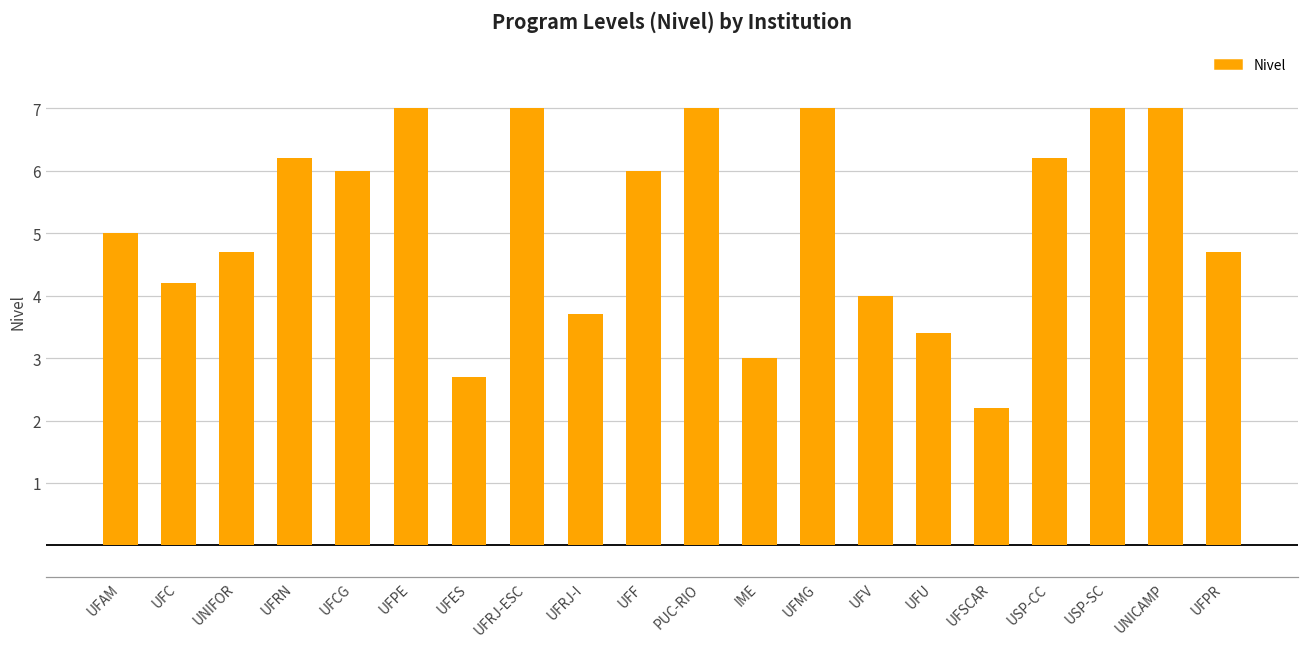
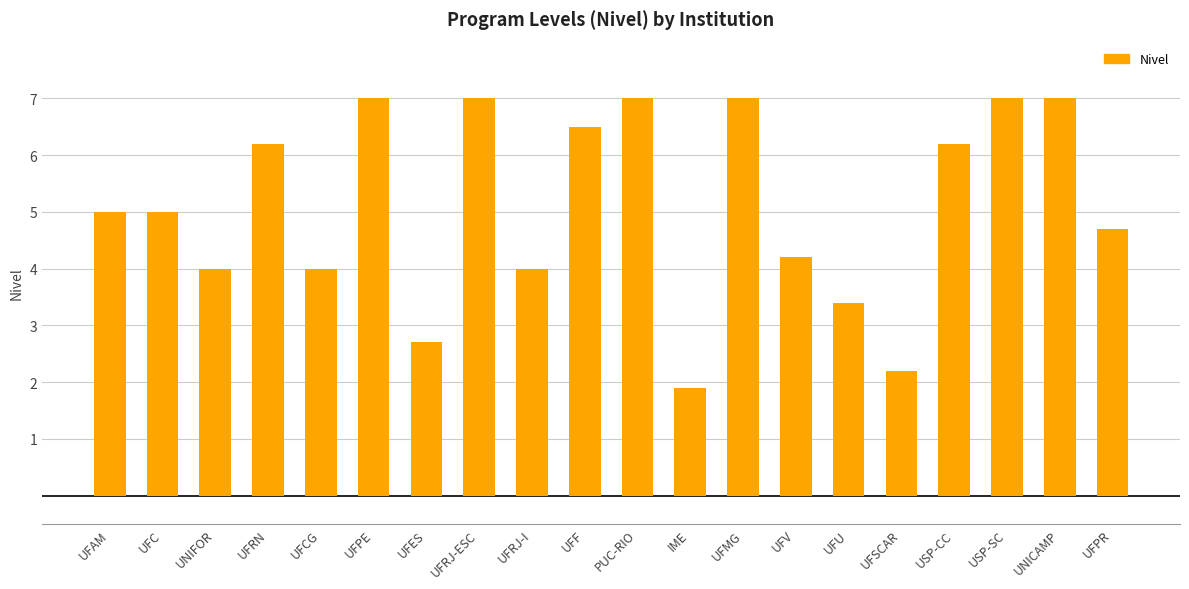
UFC: 4.2 -> 5.0
UNIFOR: 4.7 -> 4.0
UFCG: 6 -> 4
UFRJ-I: 3.7 -> 4.0
UFF: 6.0 -> 6.5
IME: 3.0 -> 1.9
UFV: 4.0 -> 4.2
